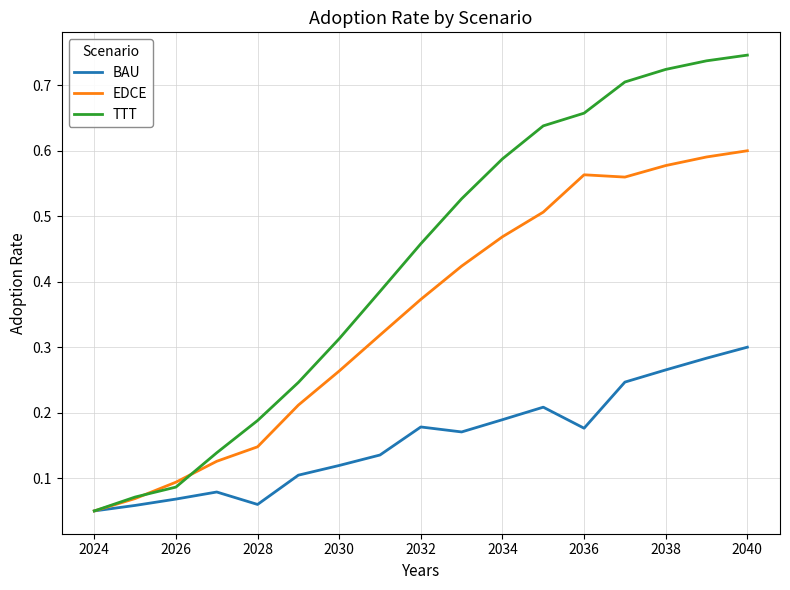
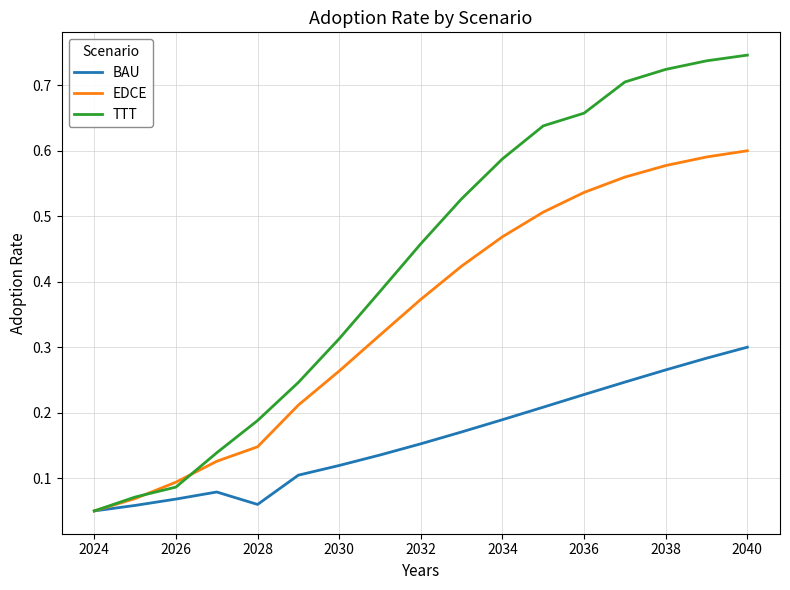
BAU, 2032: 0.18 -> 0.15
BAU, 2036: 0.18 -> 0.23
EDCE, 2036: 0.56 -> 0.54
